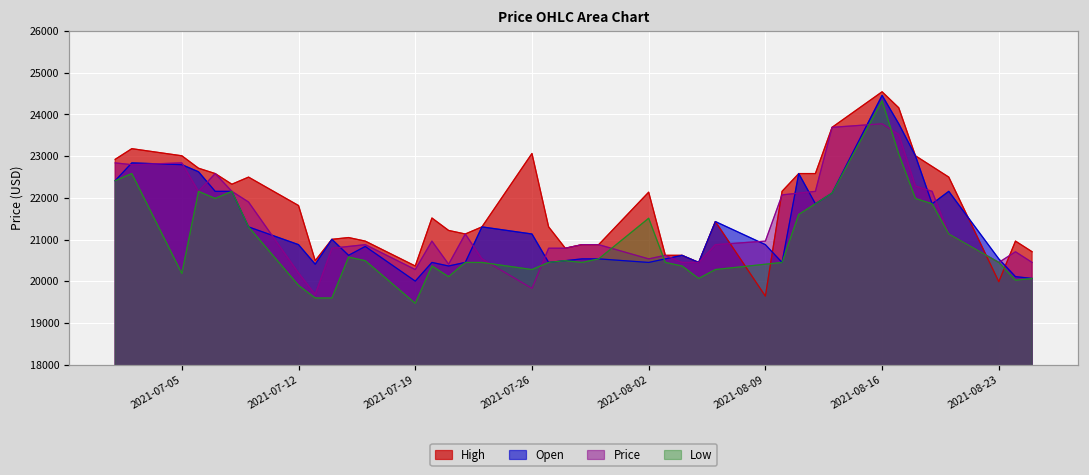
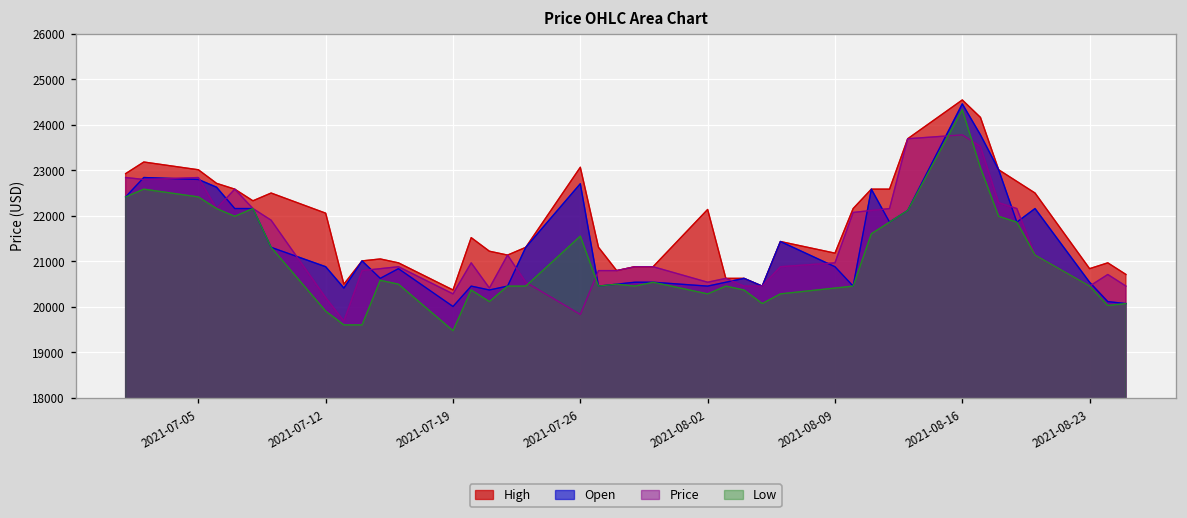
Low, 2021-07-05: 20200 -> 22400
High, 2021-07-12: 21800 -> 22100
Open, 2021-07-26: 21100 -> 22700
Low, 2021-07-26: 20300 -> 21500
Low, 2021-08-02: 21500 -> 20300
High, 2021-08-09: 19600 -> 21200
High, 2021-08-23: 20000 -> 20800
